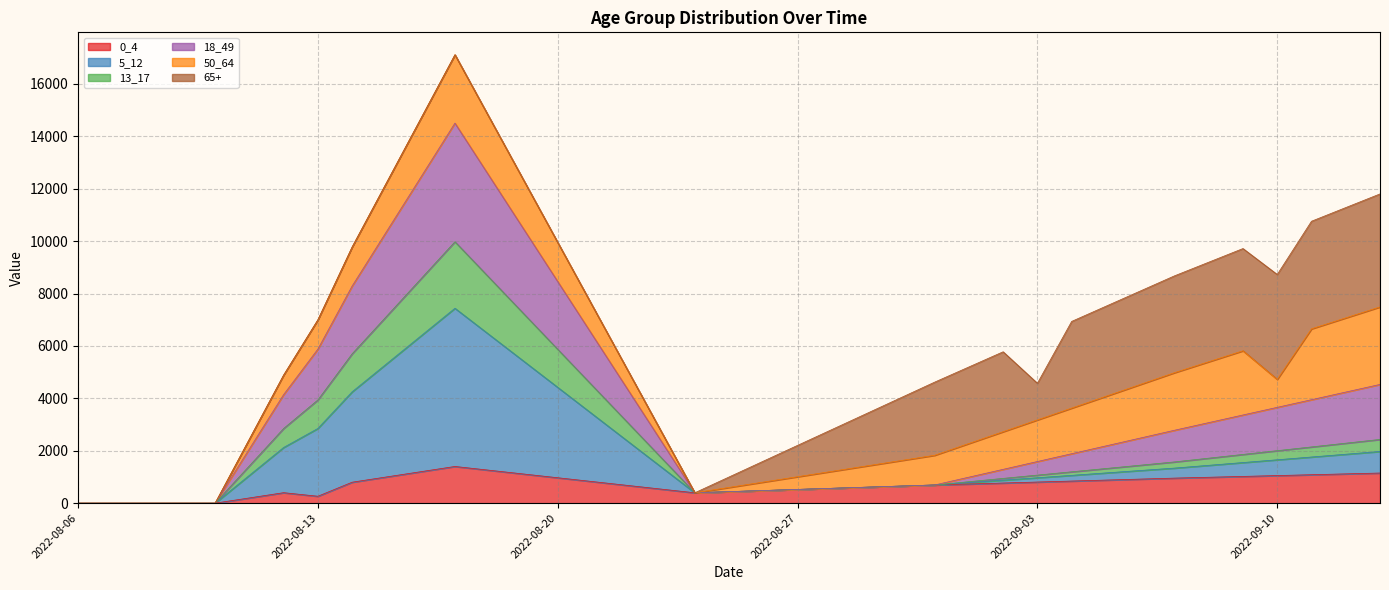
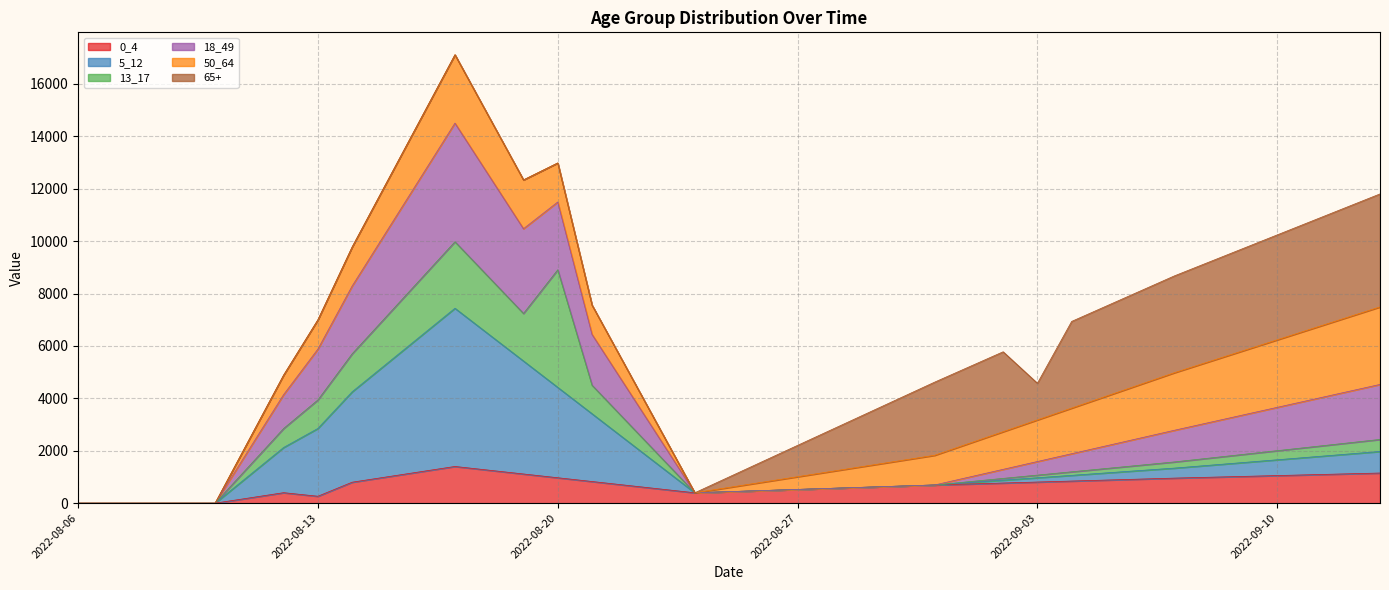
13_17, 2022-08-20: 1500 -> 4500
50_64, 2022-09-10: 1100 -> 2600
